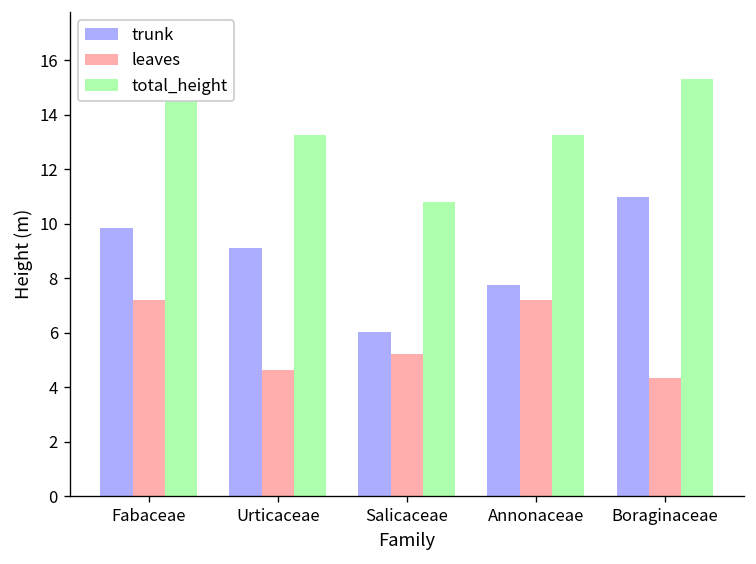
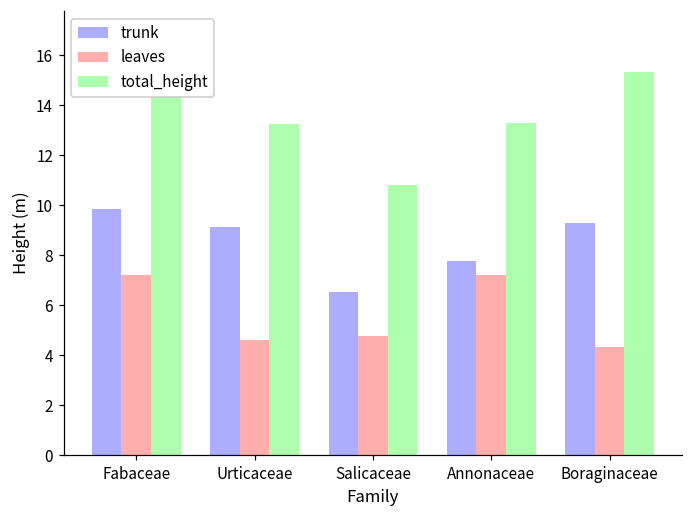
trunk, Salicaceae: 6.0 -> 6.5
leaves, Salicaceae: 5.2 -> 4.8
trunk, Boraginaceae: 11.0 -> 9.3
